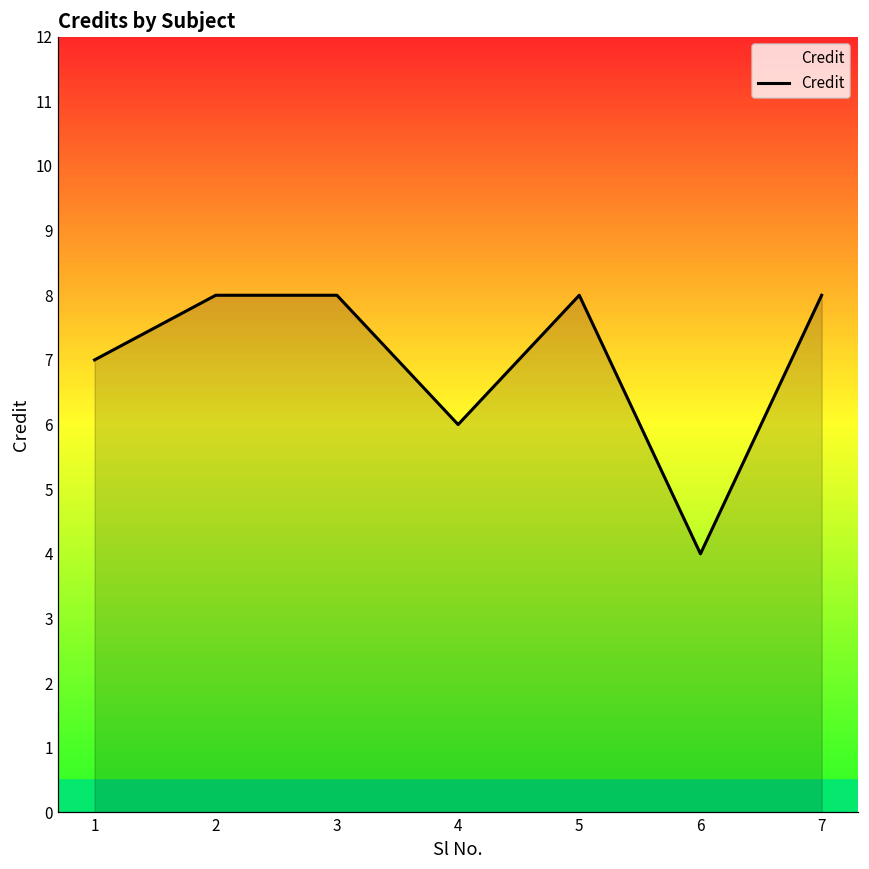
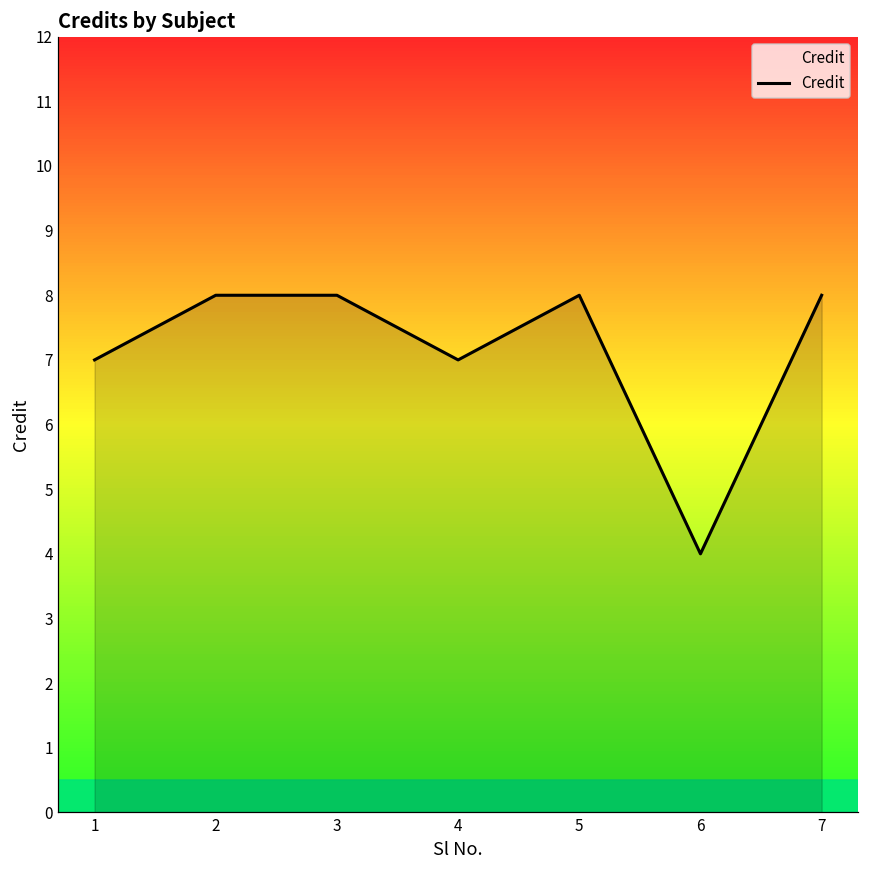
4: 6 -> 7
